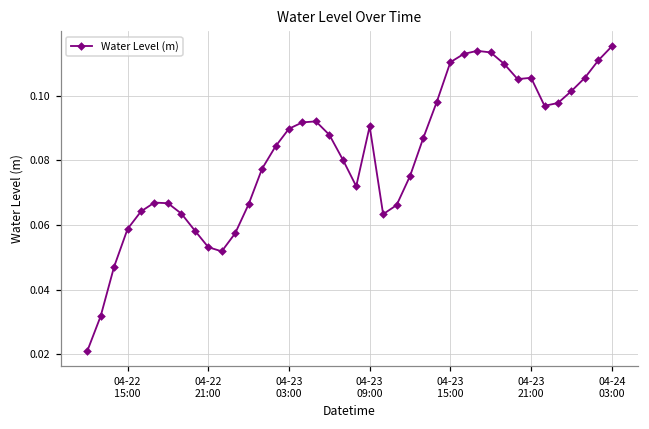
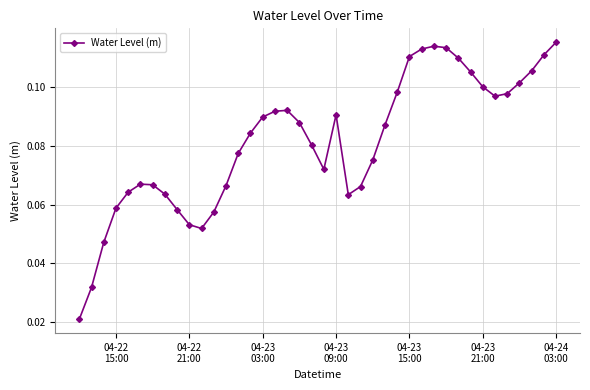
04-23 21:00: 0.106 -> 0.100
